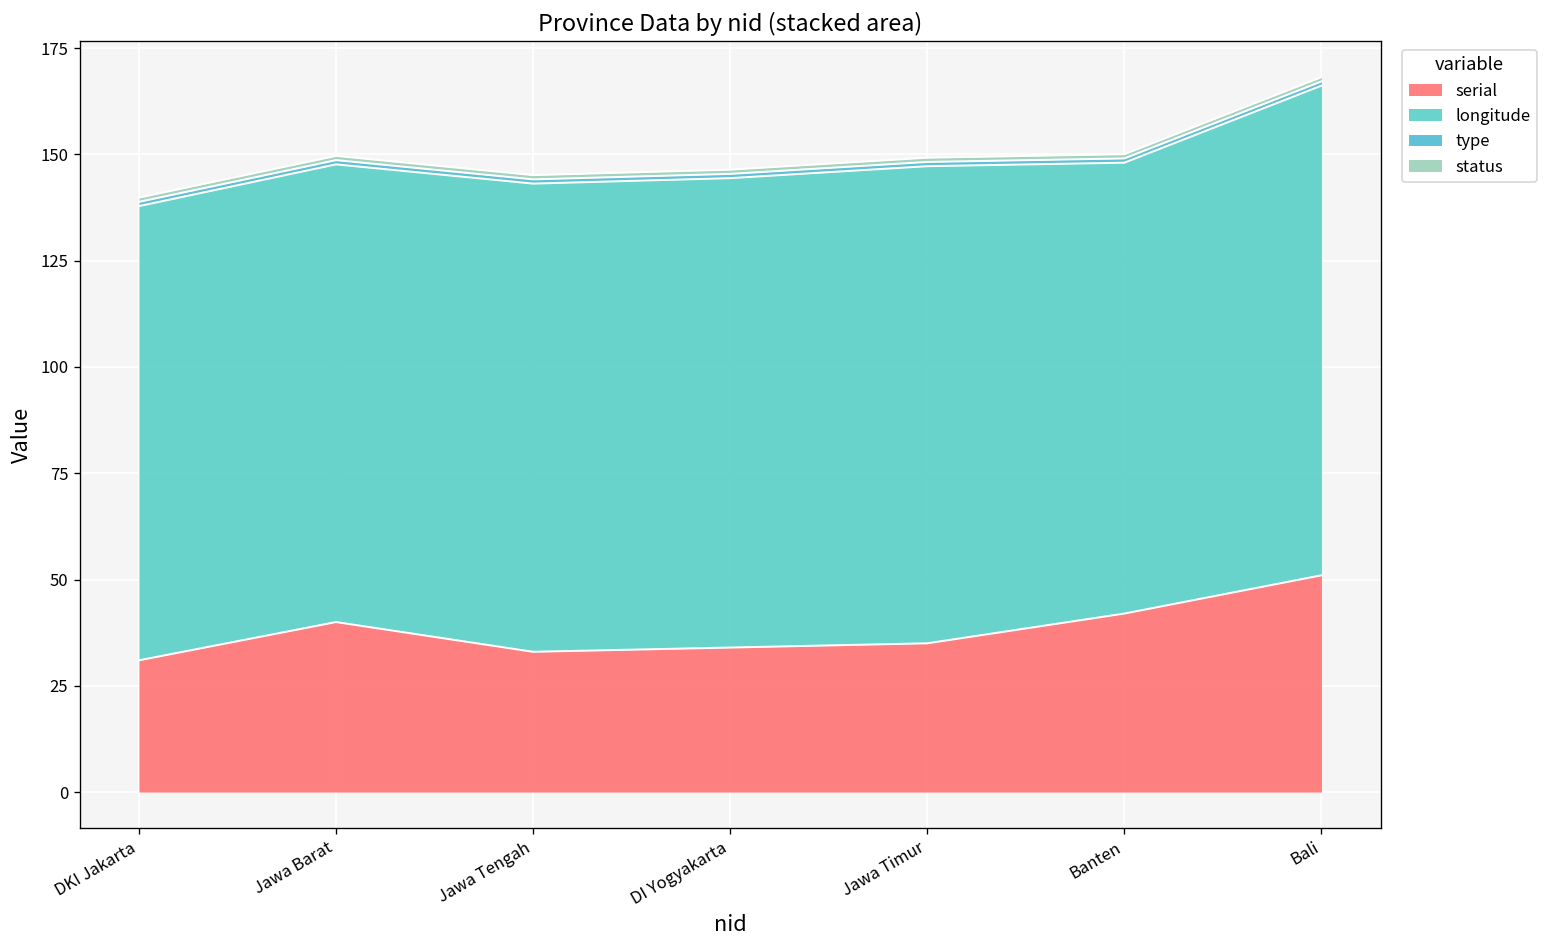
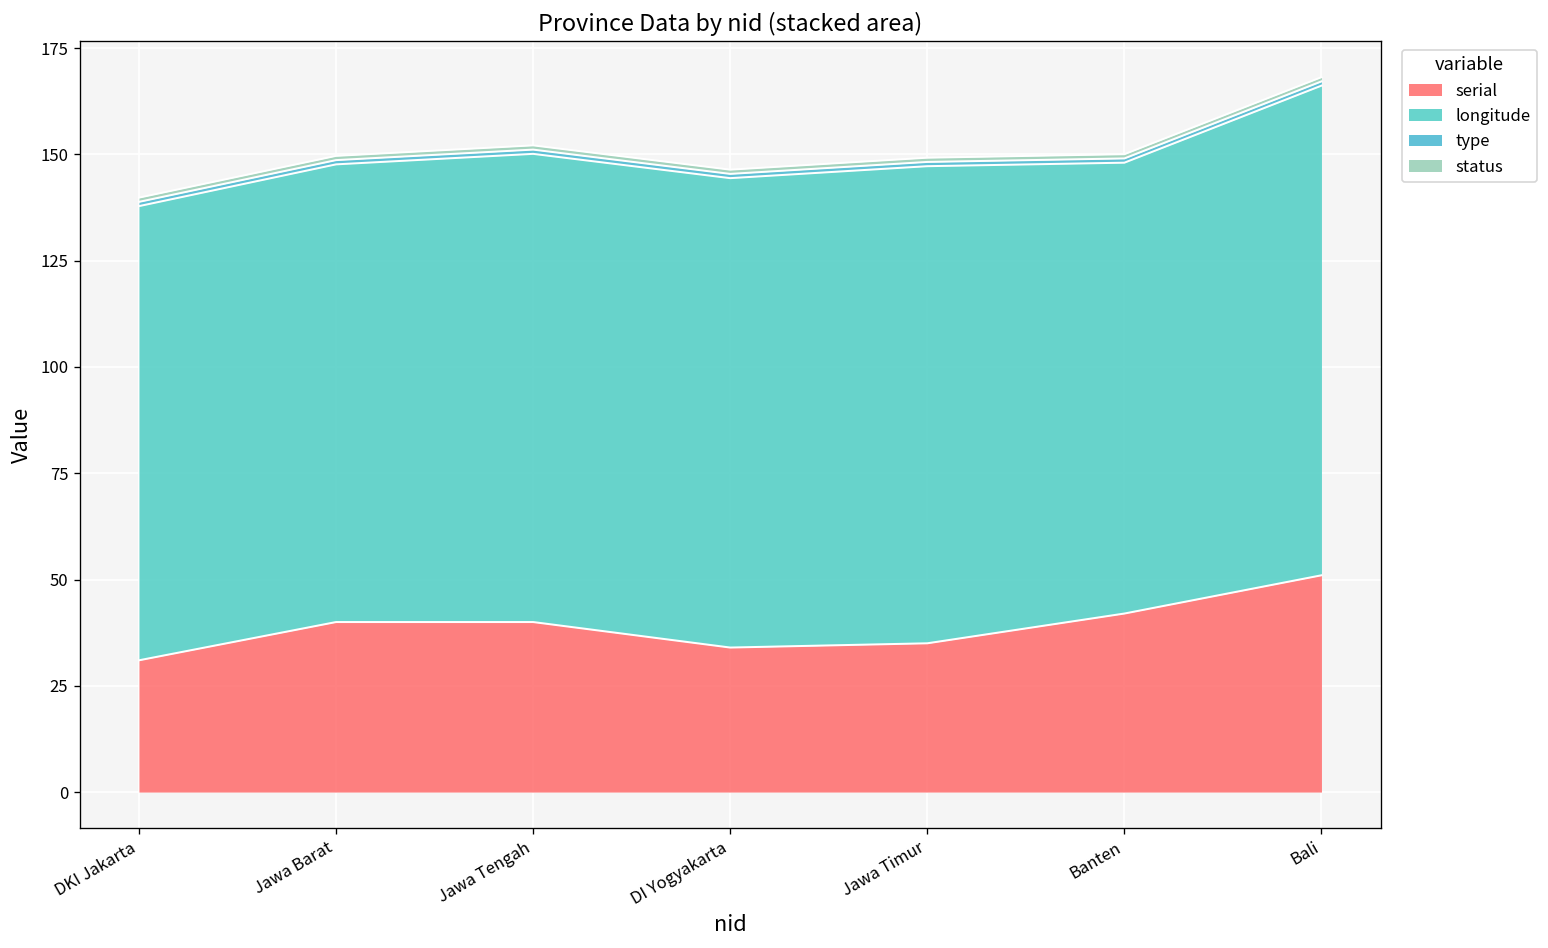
serial, Jawa Tengah: 33 -> 40
